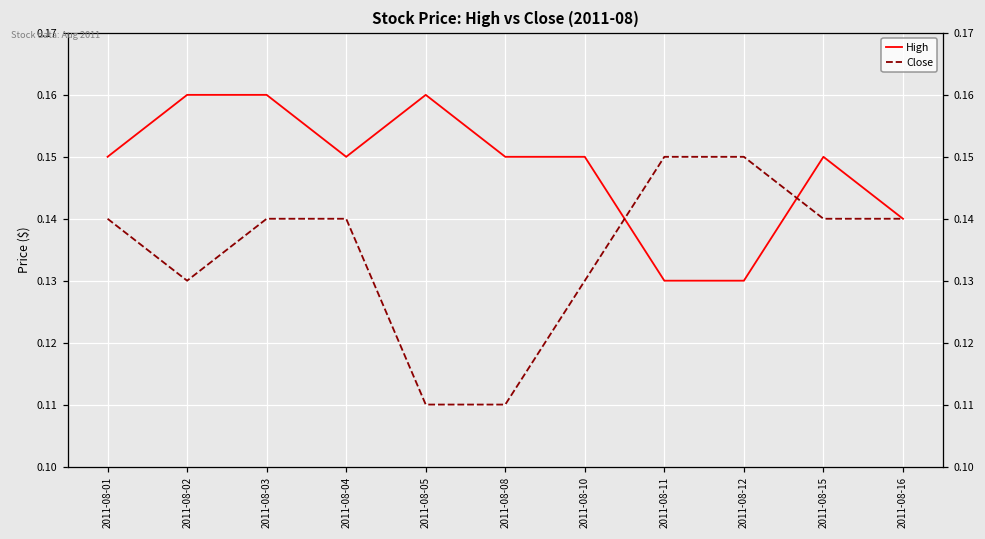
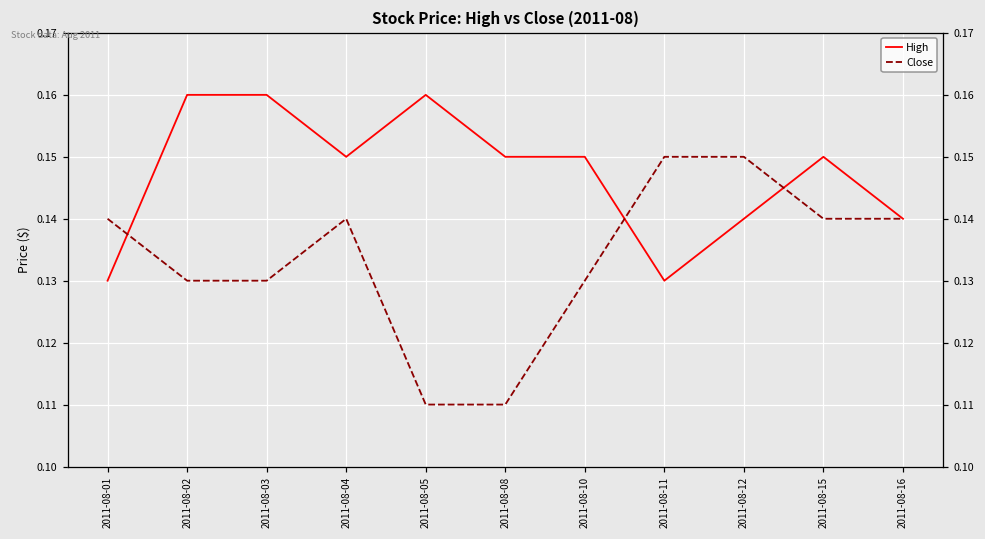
High, 2011-08-01: 0.15 -> 0.13
Close, 2011-08-03: 0.14 -> 0.13
High, 2011-08-12: 0.13 -> 0.14
